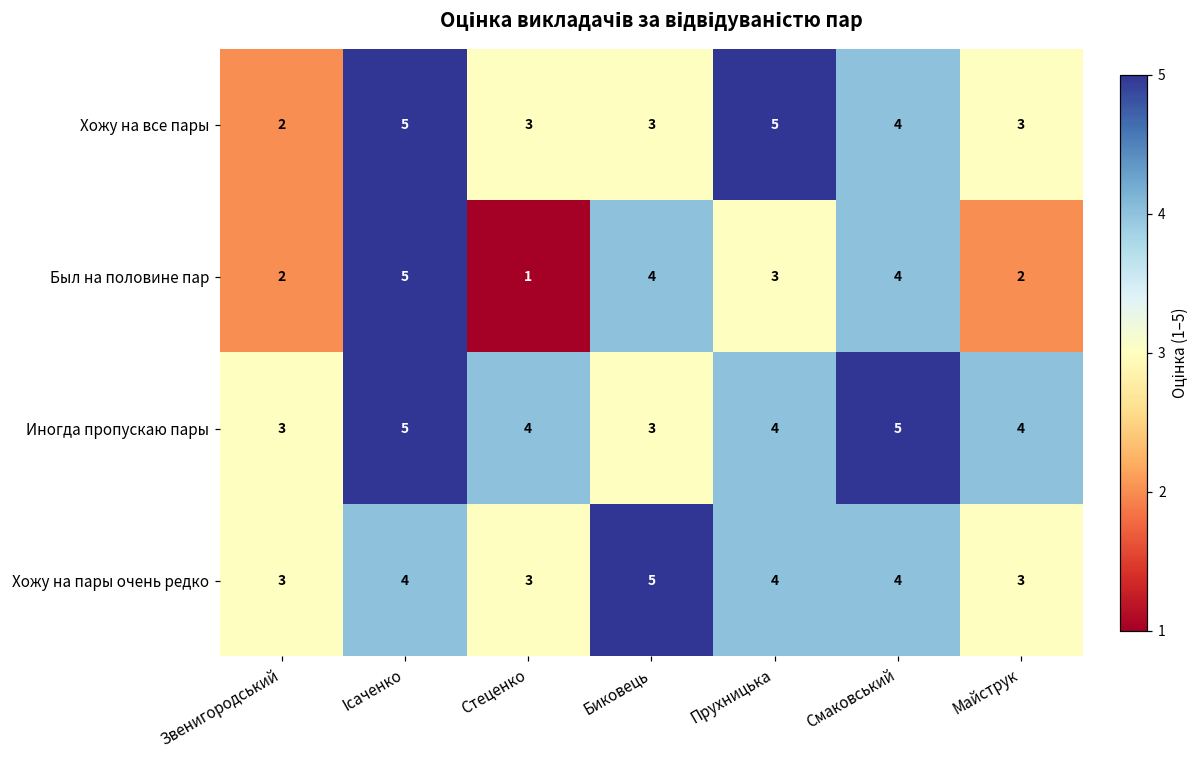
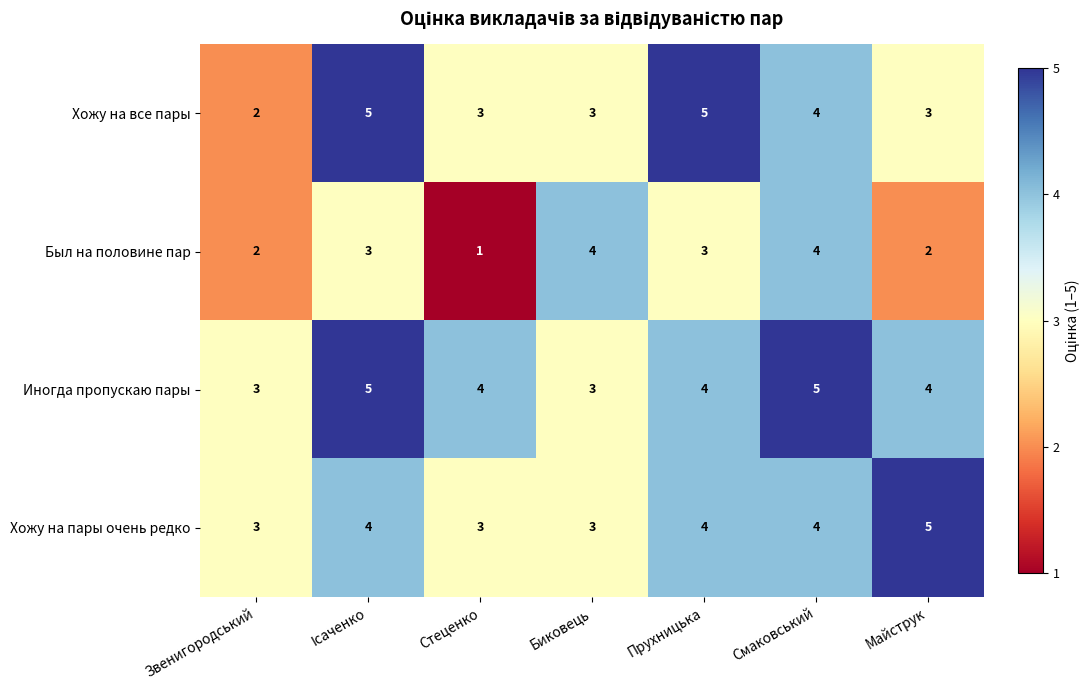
Был на половине пар, Ісаченко: 5 -> 3
Хожу на пары очень редко, Биковець: 5 -> 3
Хожу на пары очень редко, Майструк: 3 -> 5
